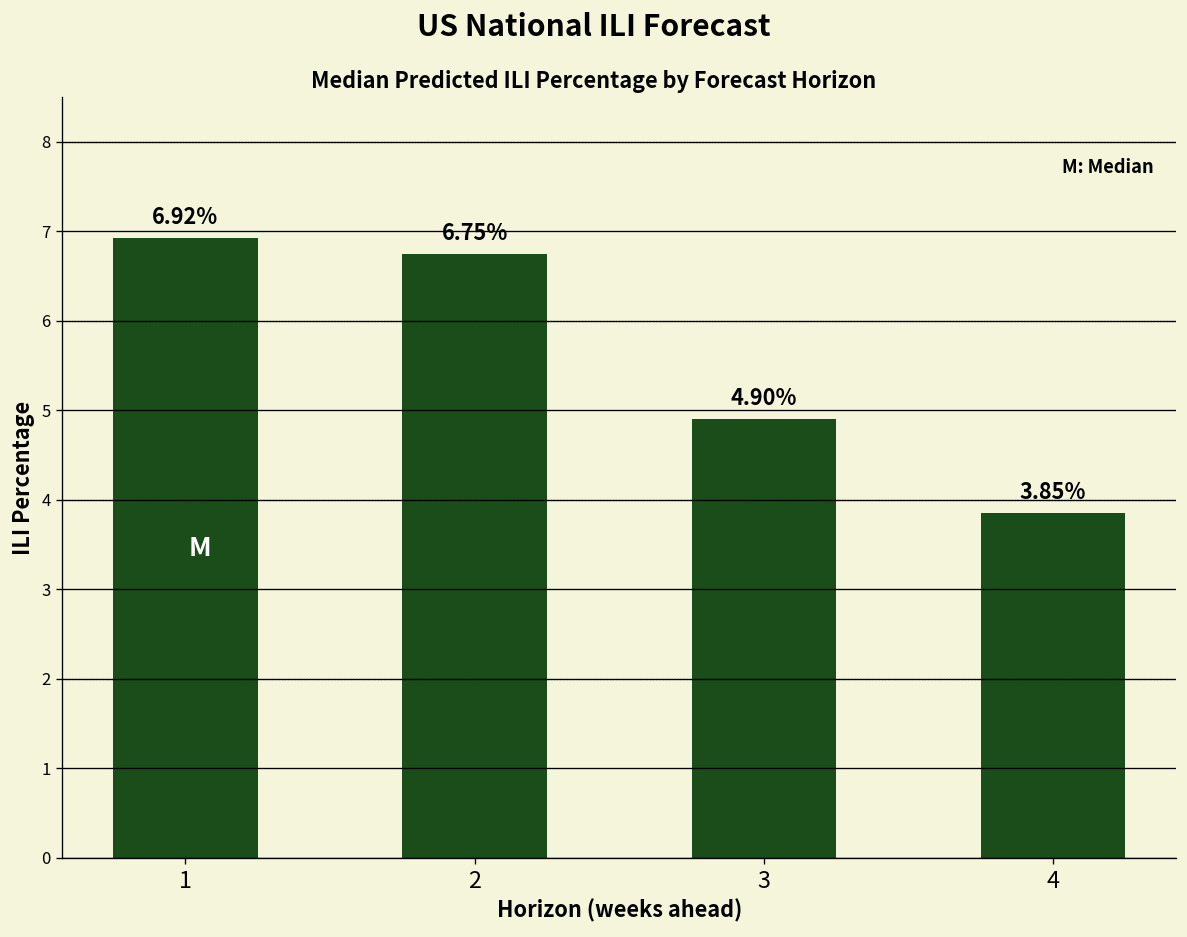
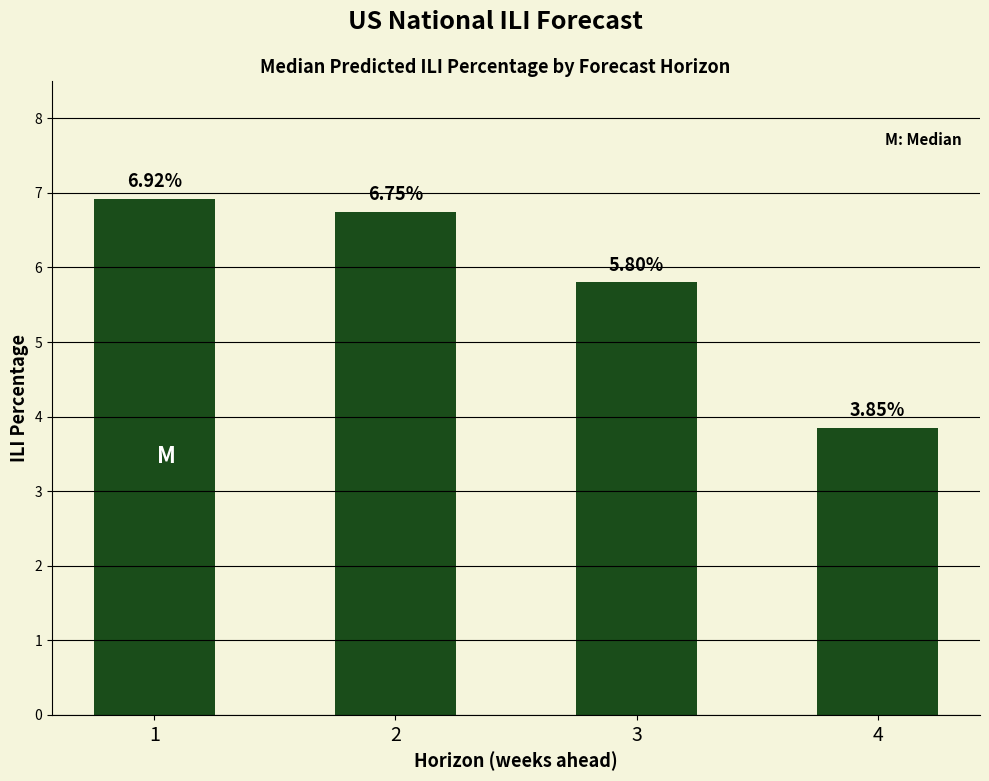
3: 4.90% -> 5.80%
